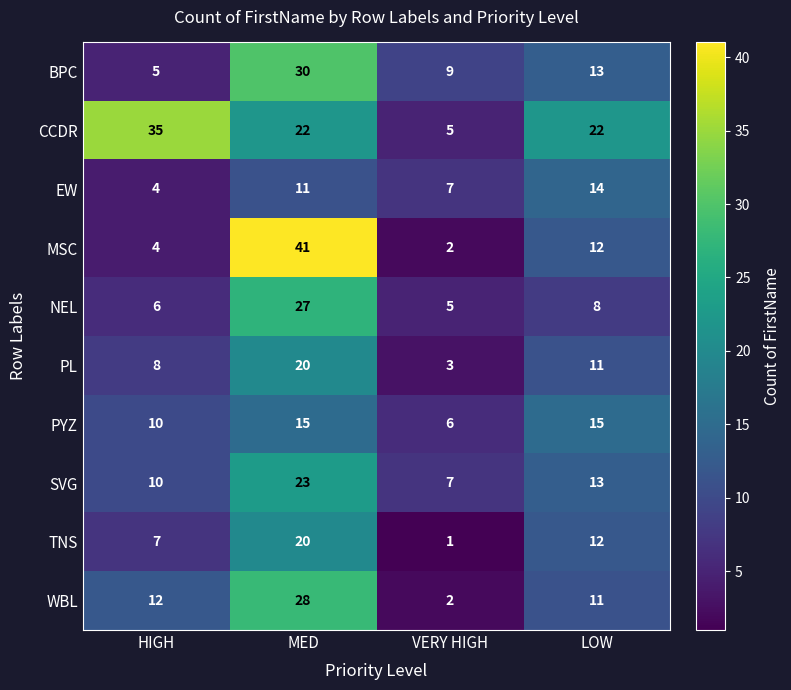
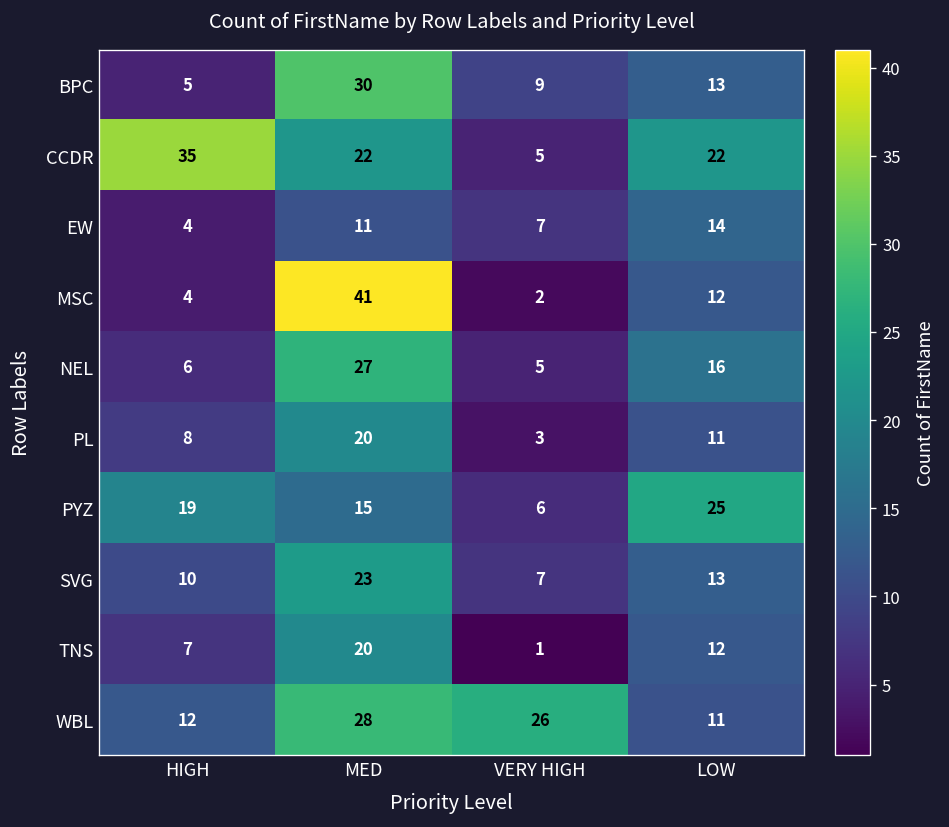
NEL, LOW: 8 -> 16
PYZ, HIGH: 10 -> 19
PYZ, LOW: 15 -> 25
WBL, VERY HIGH: 2 -> 26
